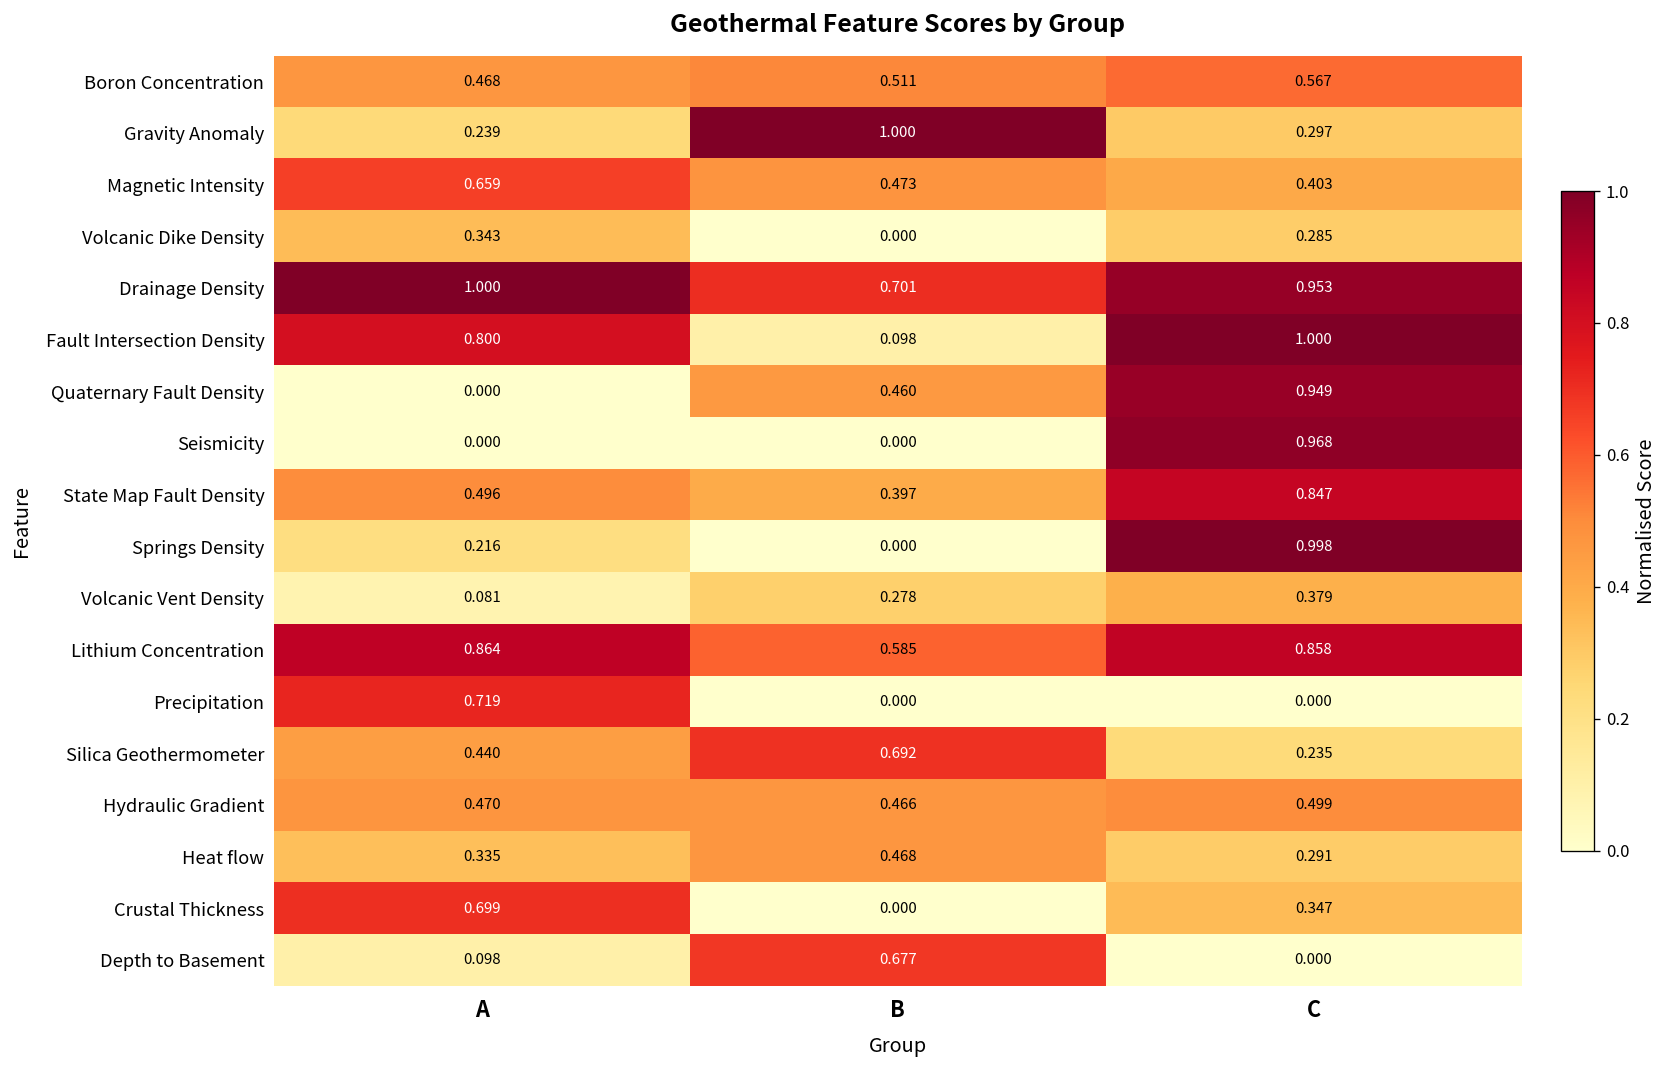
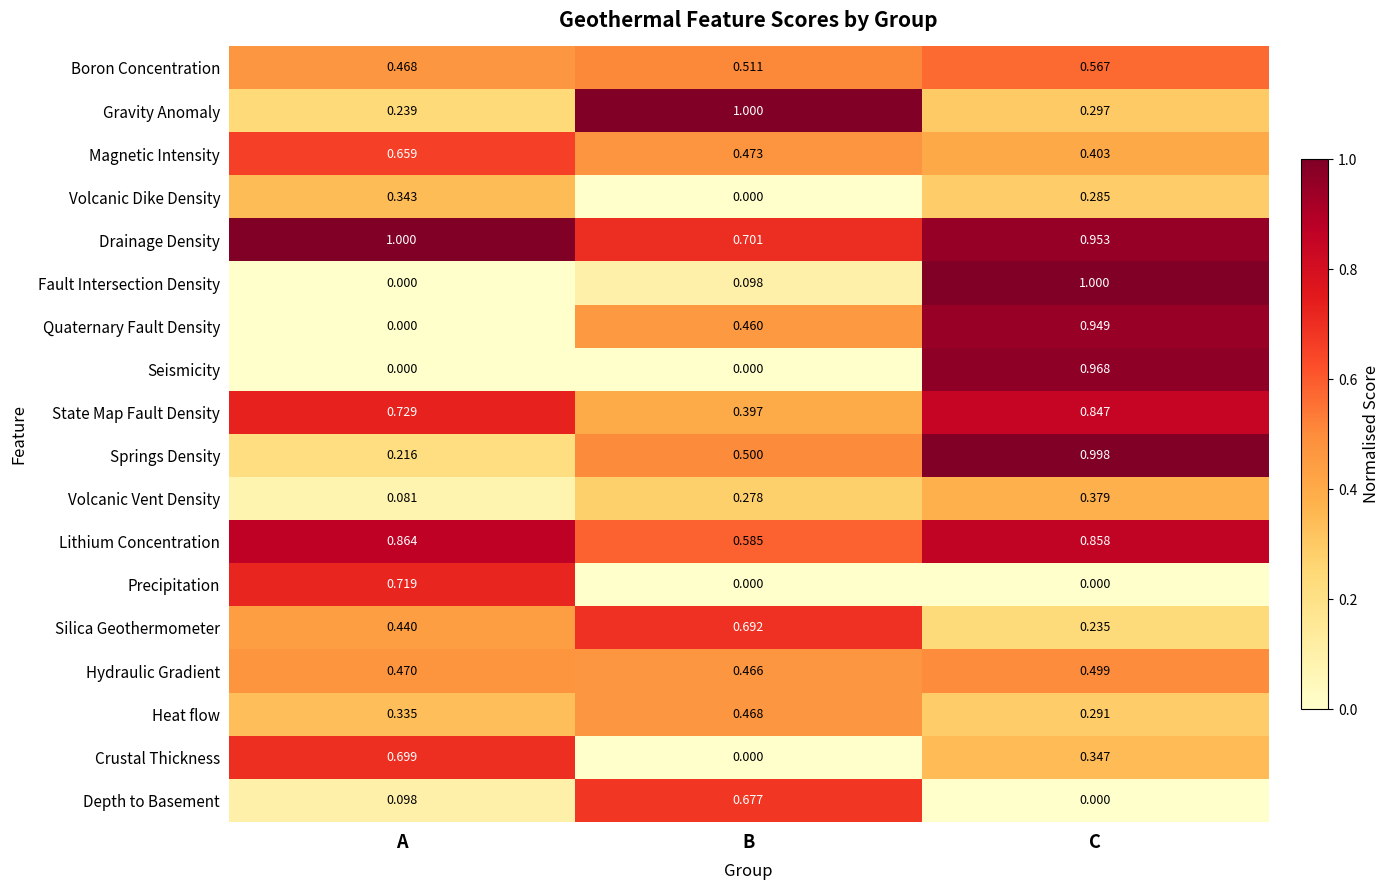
Fault Intersection Density, A: 0.800 -> 0.000
State Map Fault Density, A: 0.496 -> 0.729
Springs Density, B: 0.000 -> 0.500
